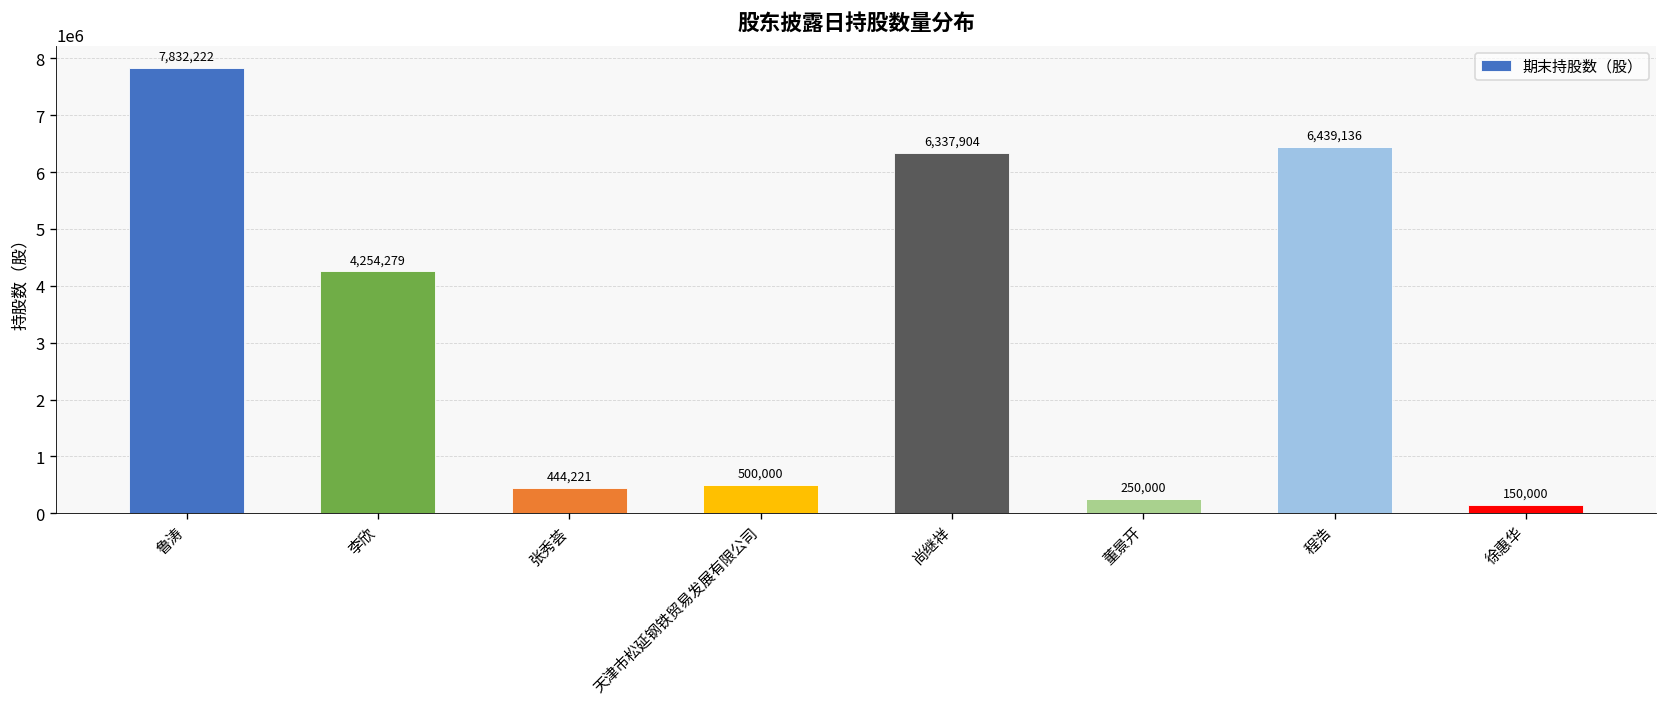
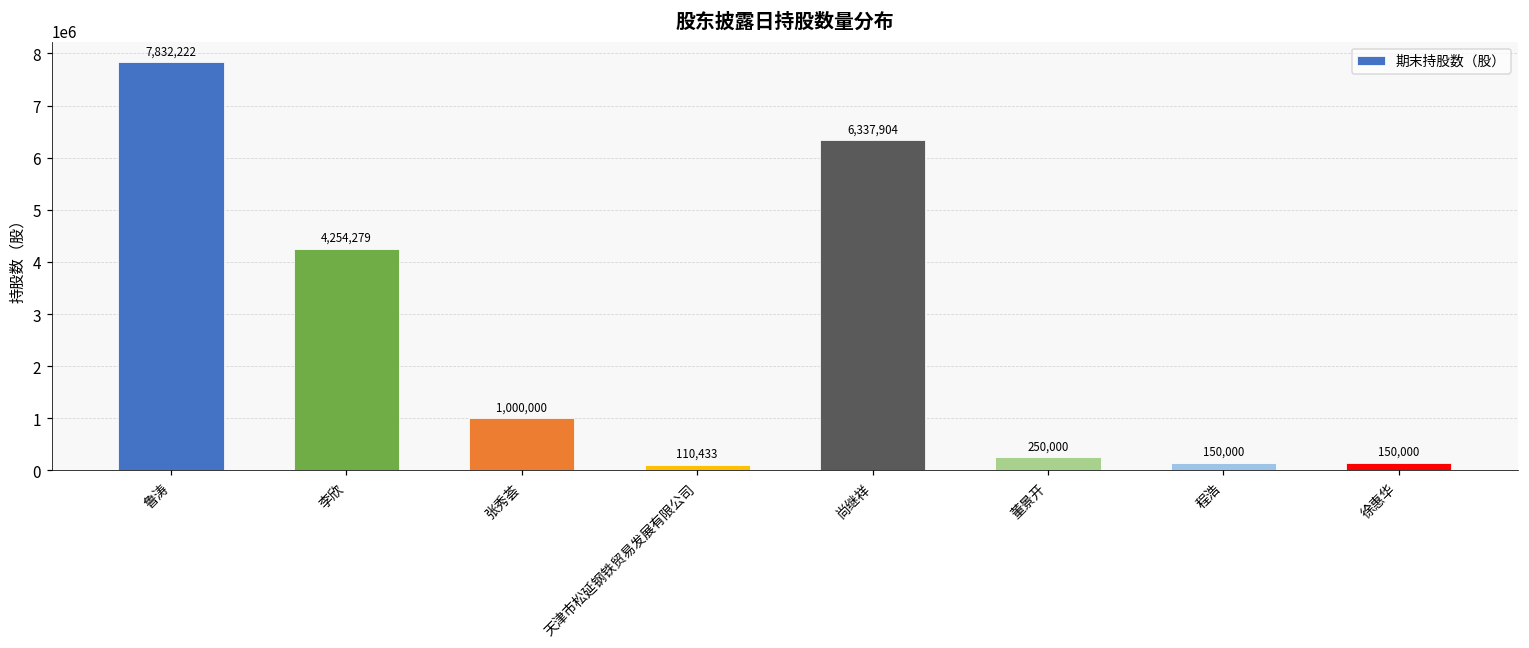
张秀荟: 444,221 -> 1,000,000
天津市松延钢铁贸易发展有限公司: 500,000 -> 110,433
程浩: 6,439,136 -> 150,000
